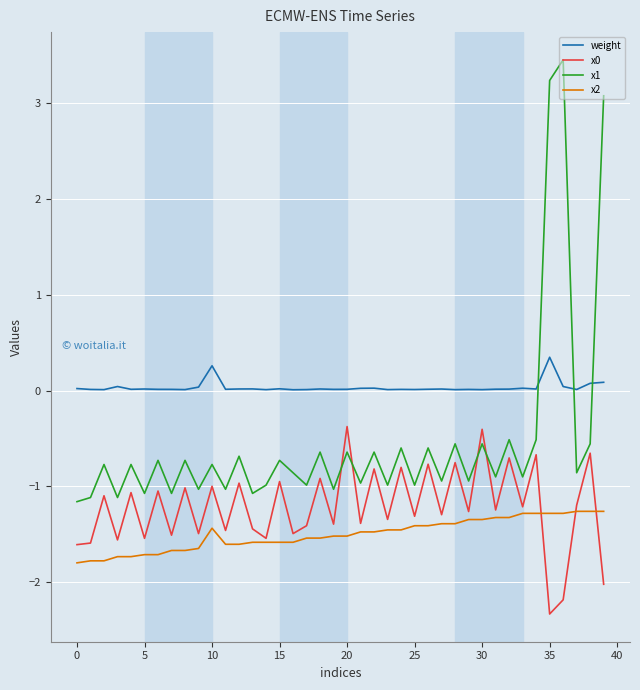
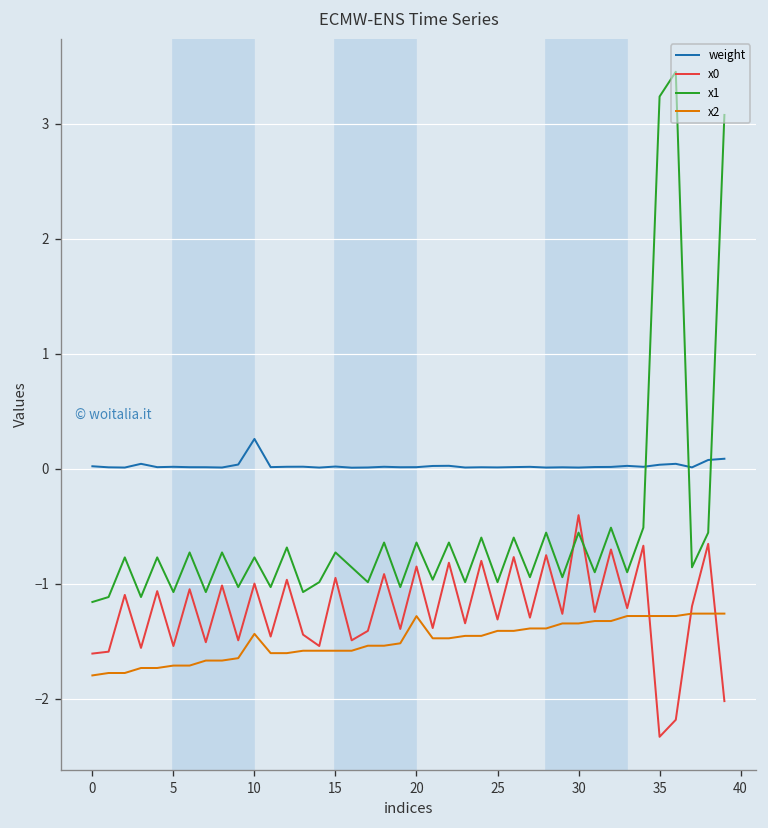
x0, 20: -0.4 -> -0.9
x2, 20: -1.5 -> -1.3
weight, 35: 0.3 -> 0.0
